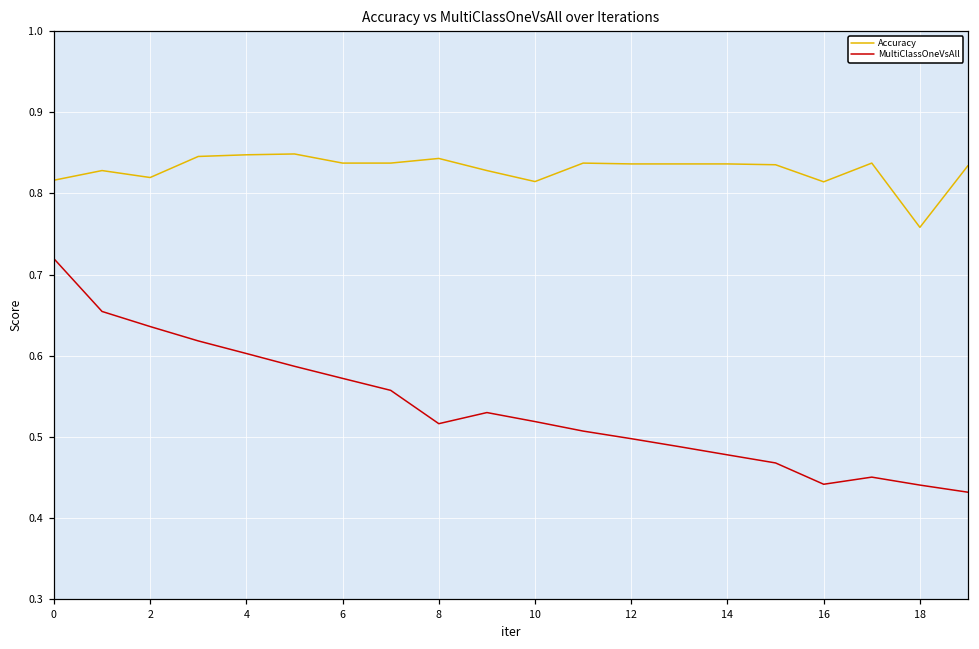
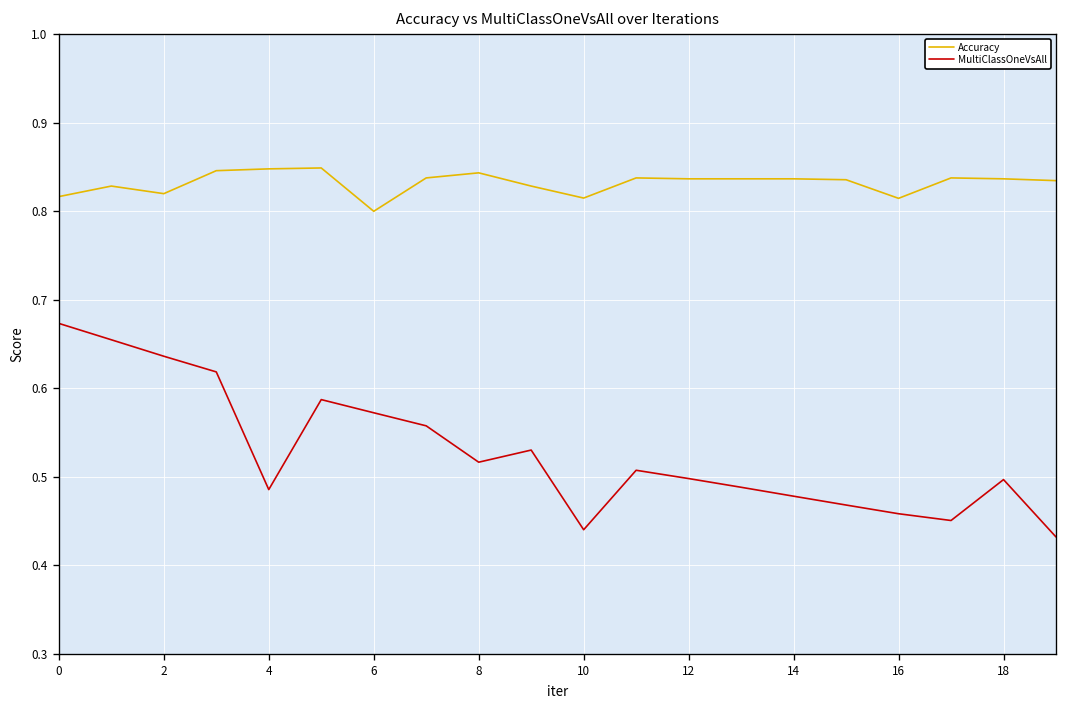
MultiClassOneVsAll, 0: 0.72 -> 0.67
MultiClassOneVsAll, 4: 0.60 -> 0.49
Accuracy, 6: 0.84 -> 0.80
MultiClassOneVsAll, 10: 0.52 -> 0.44
MultiClassOneVsAll, 16: 0.44 -> 0.46
Accuracy, 18: 0.76 -> 0.84
MultiClassOneVsAll, 18: 0.44 -> 0.50
